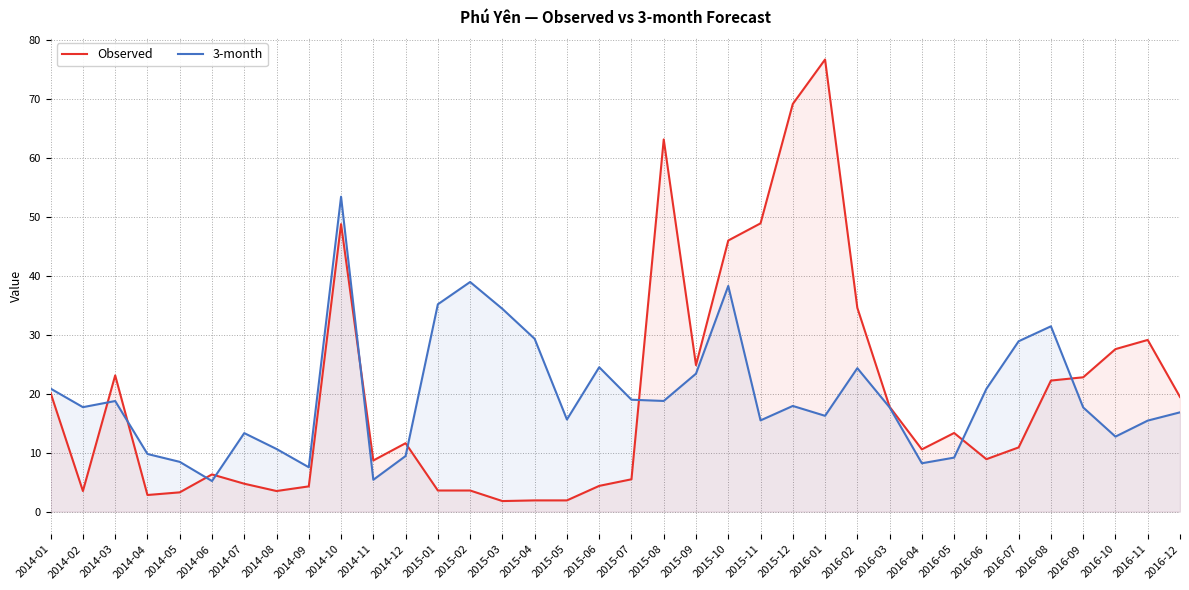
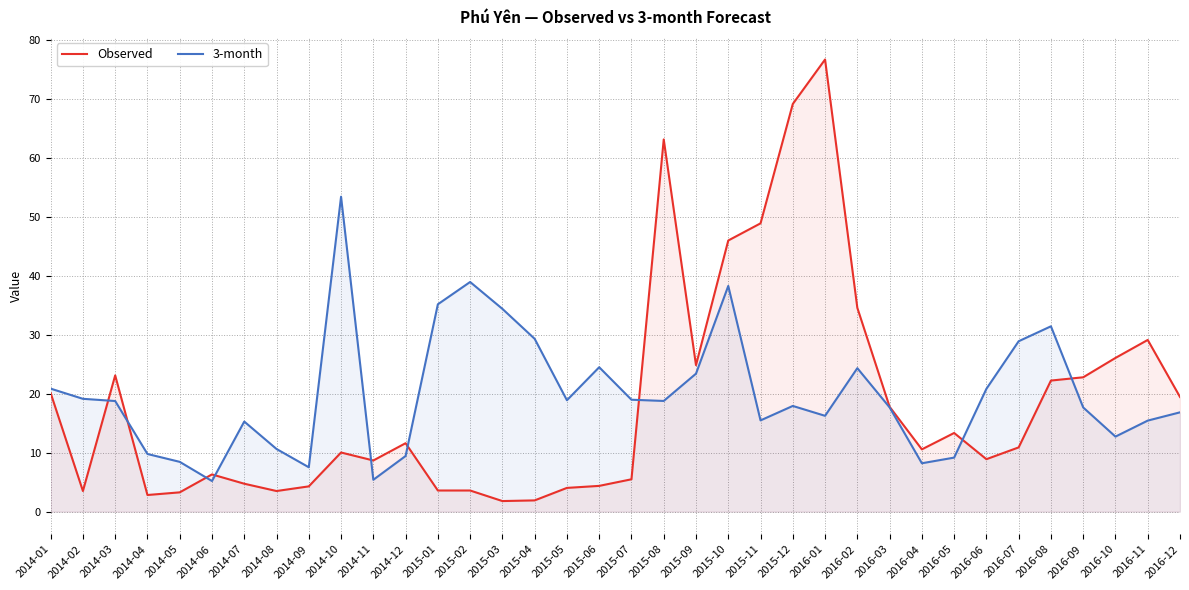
3-month, 2014-02: 18 -> 19
3-month, 2014-07: 13 -> 15
Observed, 2014-10: 49 -> 10
Observed, 2015-05: 2 -> 4
3-month, 2015-05: 16 -> 19
Observed, 2016-10: 28 -> 26
